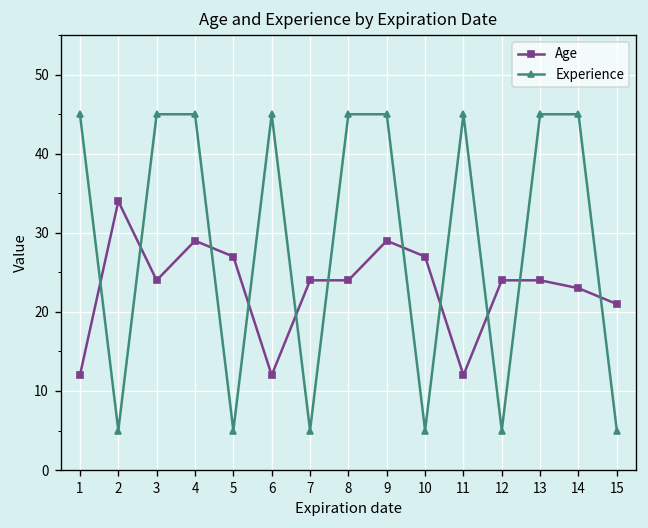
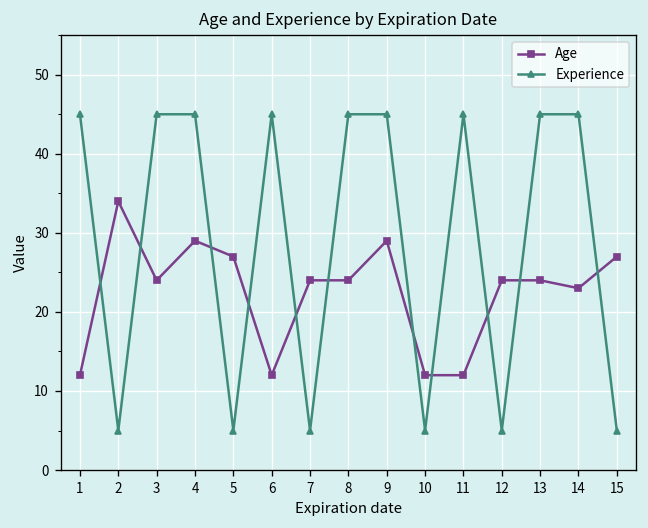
Age, 10: 27 -> 12
Age, 15: 21 -> 27
